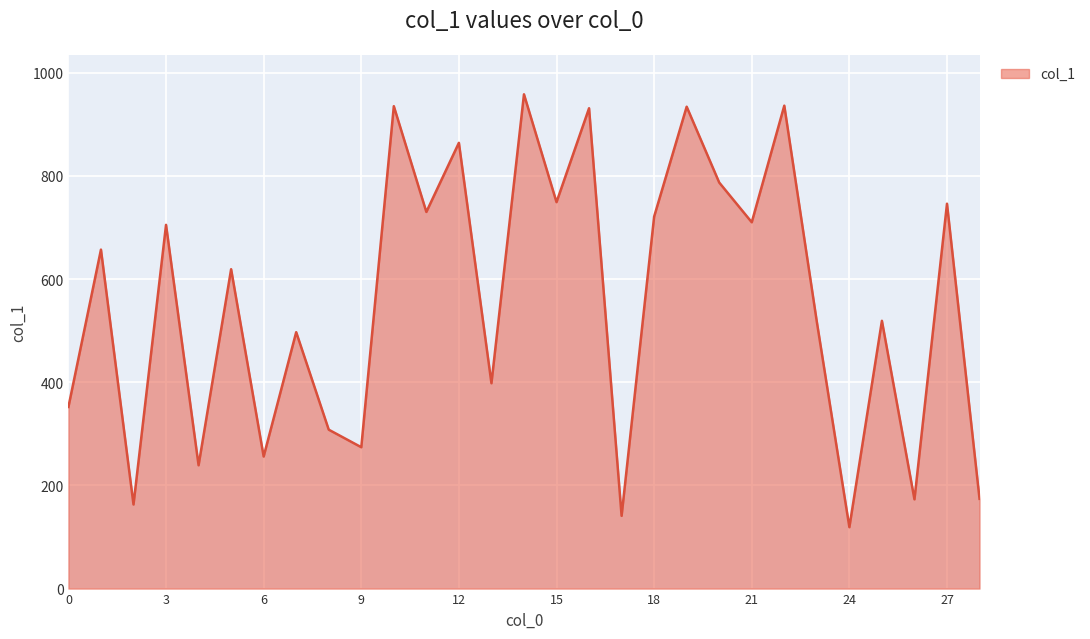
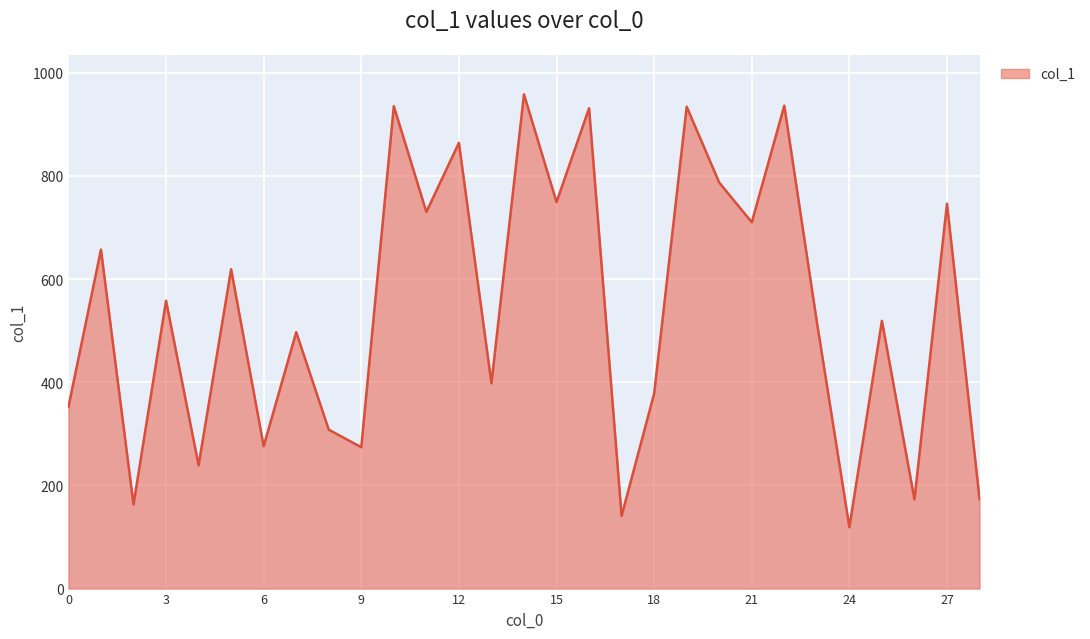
3: 710 -> 560
6: 260 -> 280
18: 720 -> 380
